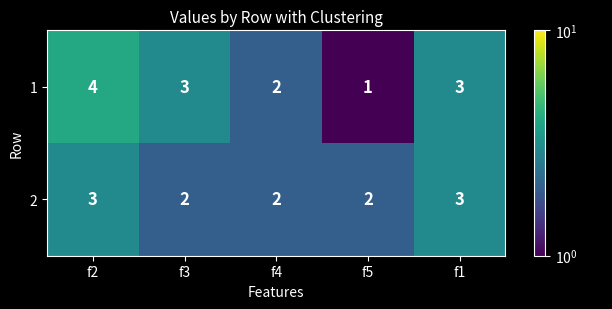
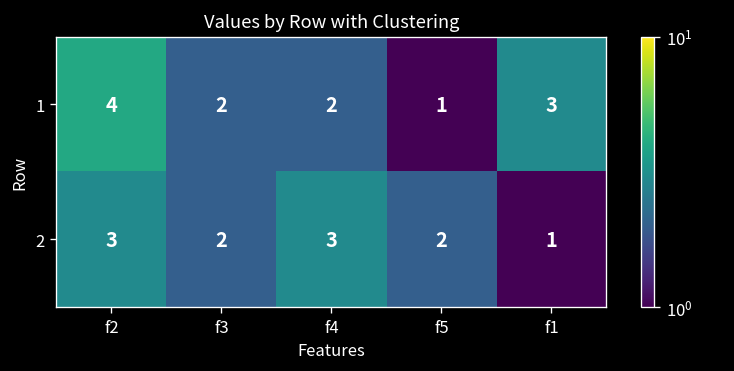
1, f3: 3 -> 2
2, f4: 2 -> 3
2, f1: 3 -> 1
